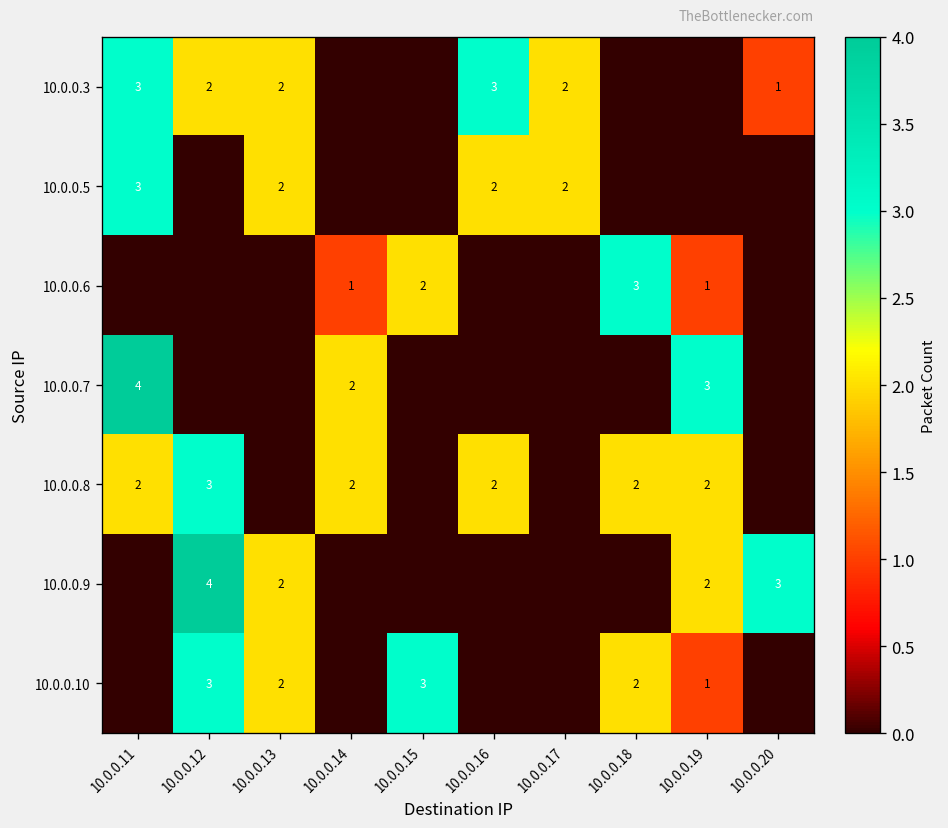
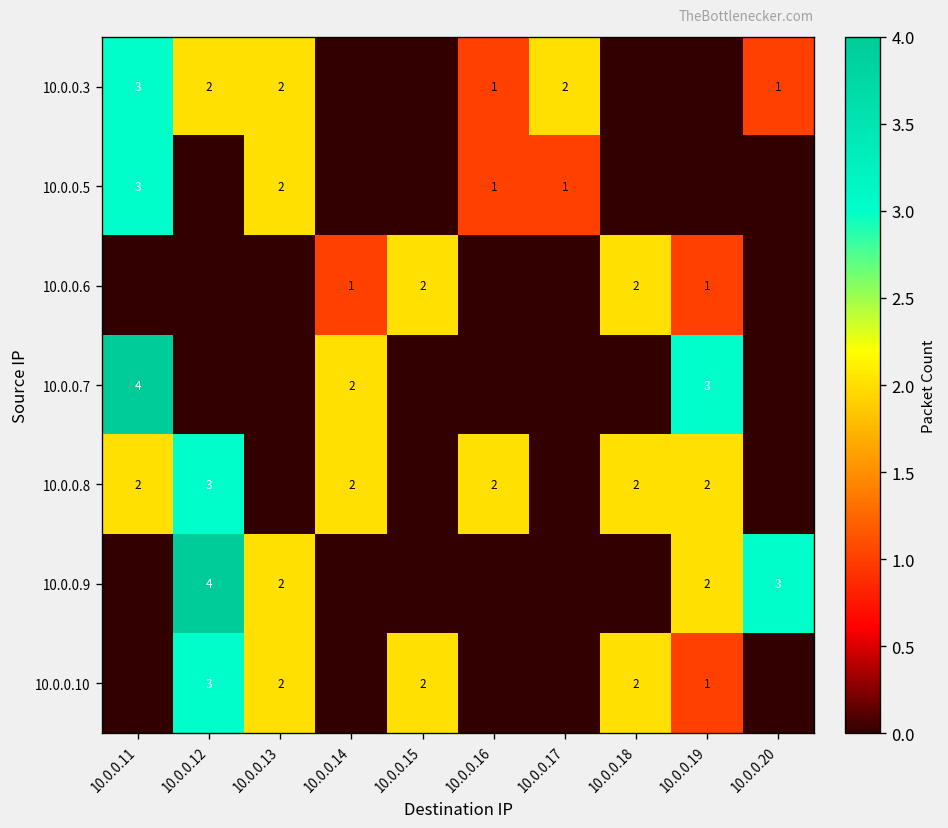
10.0.0.3, 10.0.0.16: 3 -> 1
10.0.0.5, 10.0.0.16: 2 -> 1
10.0.0.5, 10.0.0.17: 2 -> 1
10.0.0.6, 10.0.0.18: 3 -> 2
10.0.0.10, 10.0.0.15: 3 -> 2
